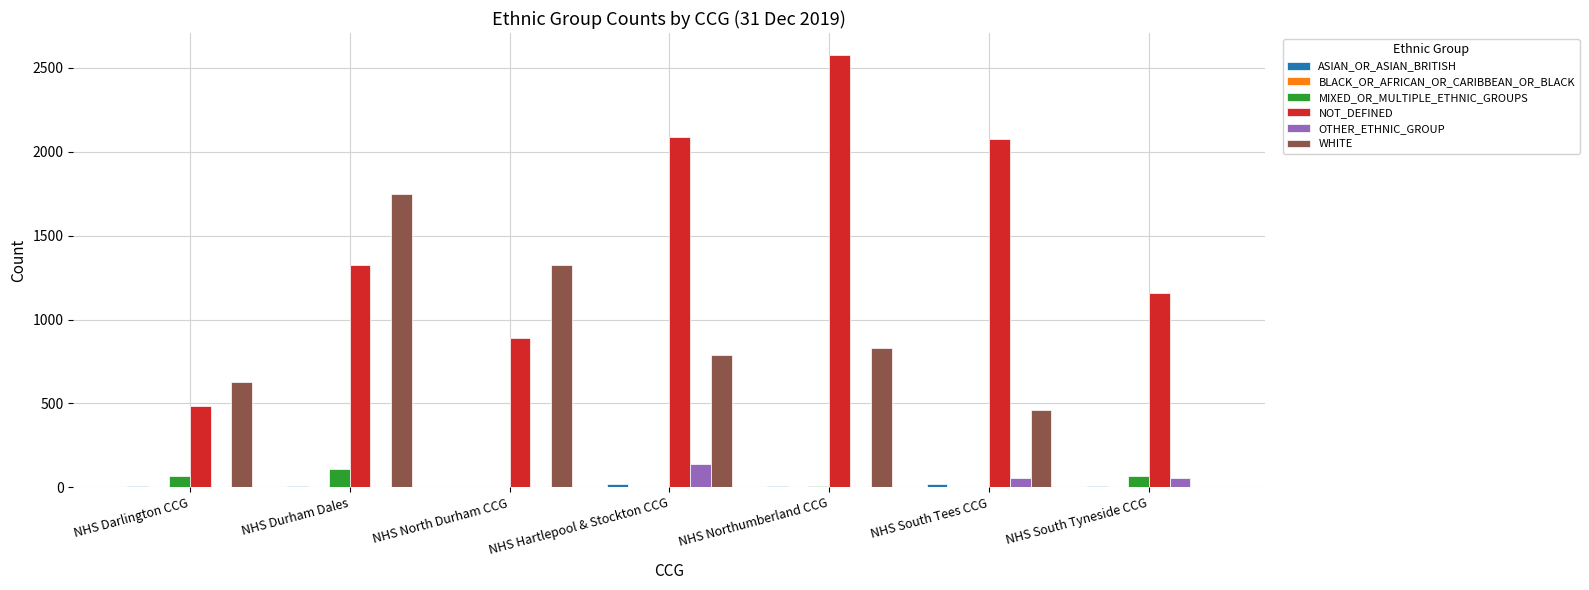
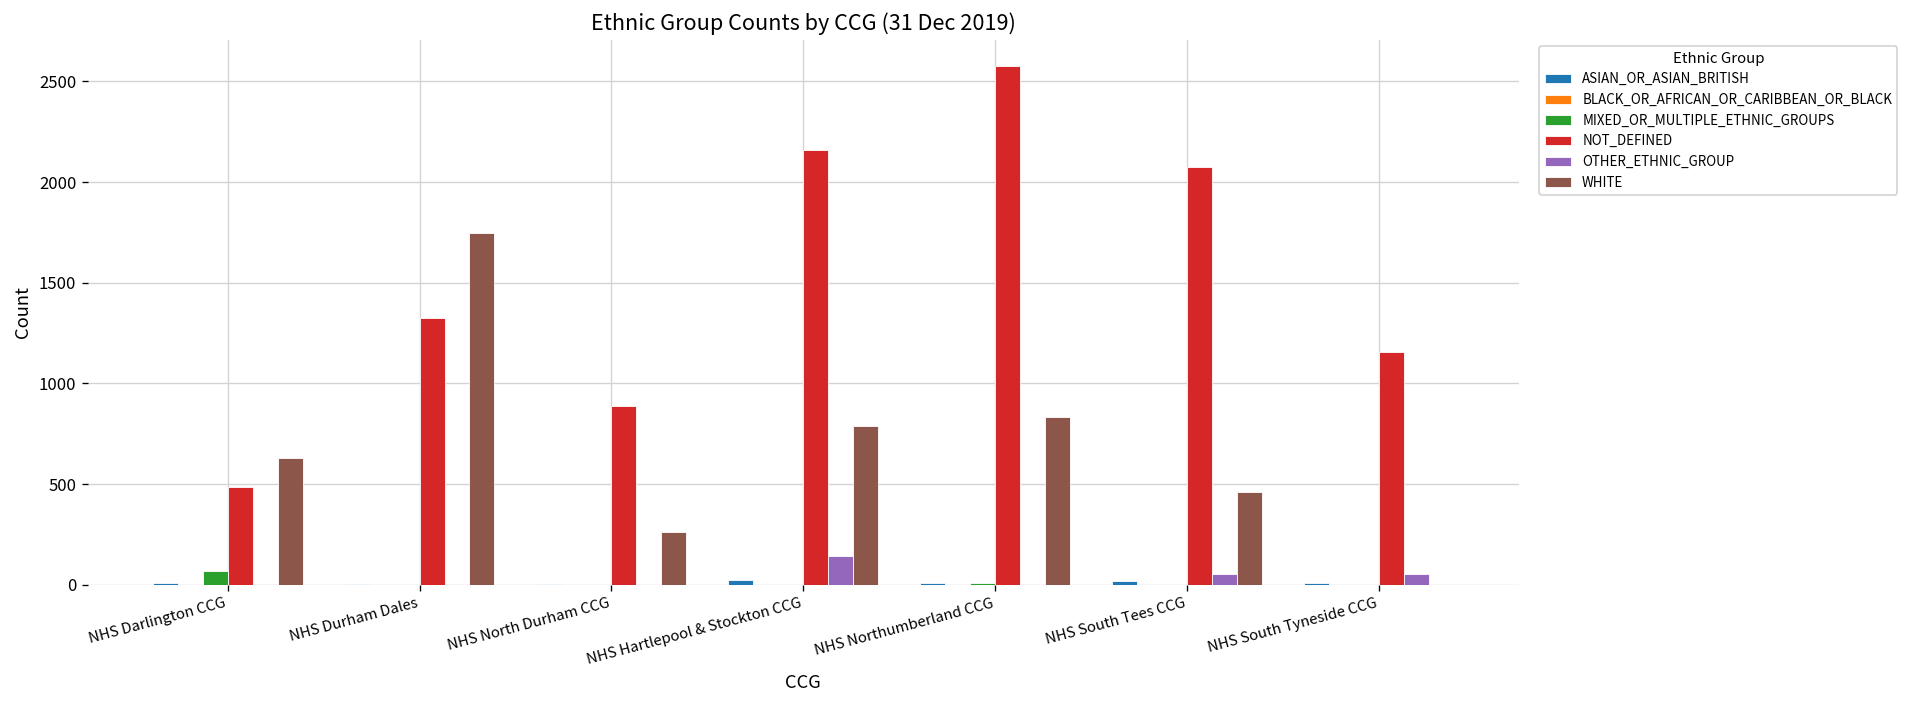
MIXED_OR_MULTIPLE_ETHNIC_GROUPS, NHS Durham Dales: 110 -> 0
WHITE, NHS North Durham CCG: 1330 -> 260
NOT_DEFINED, NHS Hartlepool & Stockton CCG: 2090 -> 2160
MIXED_OR_MULTIPLE_ETHNIC_GROUPS, NHS South Tyneside CCG: 70 -> 0
